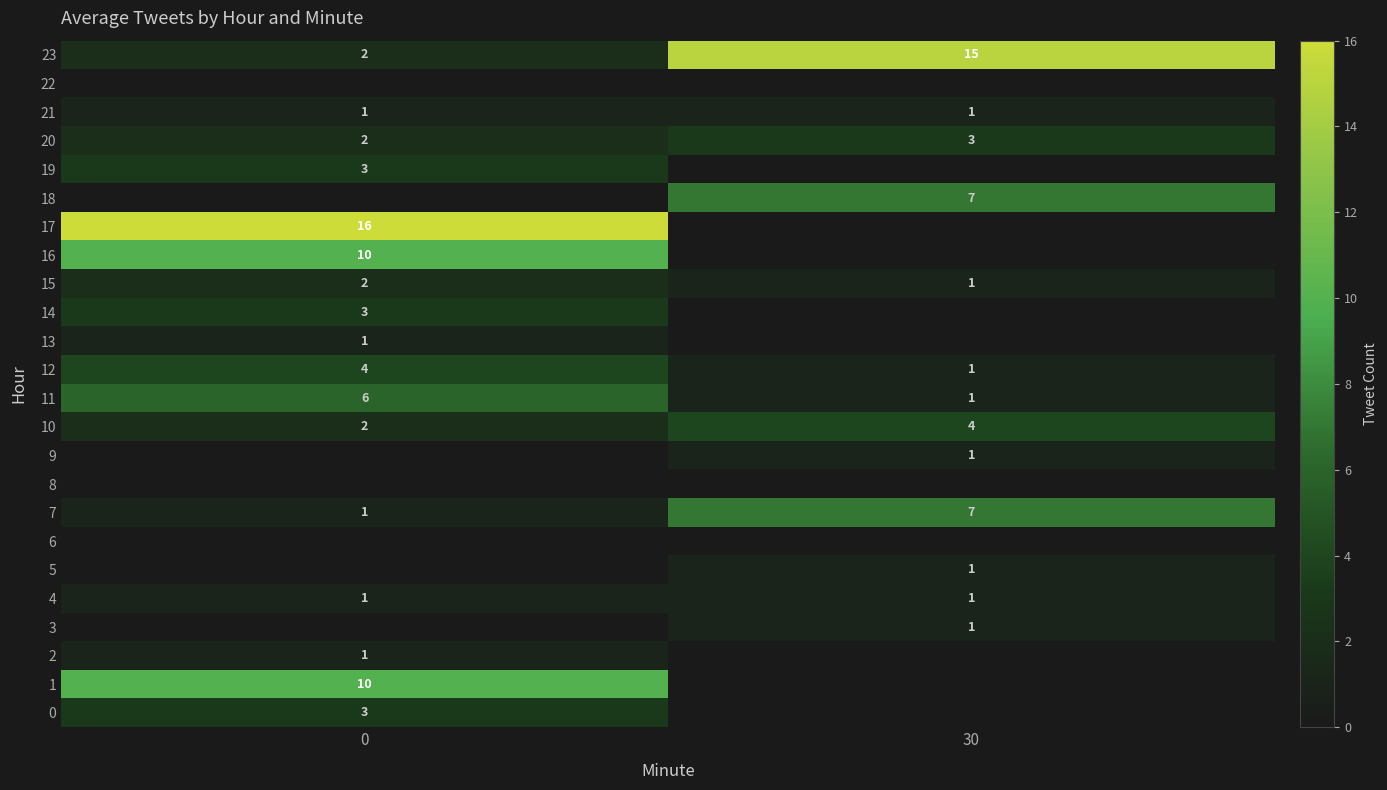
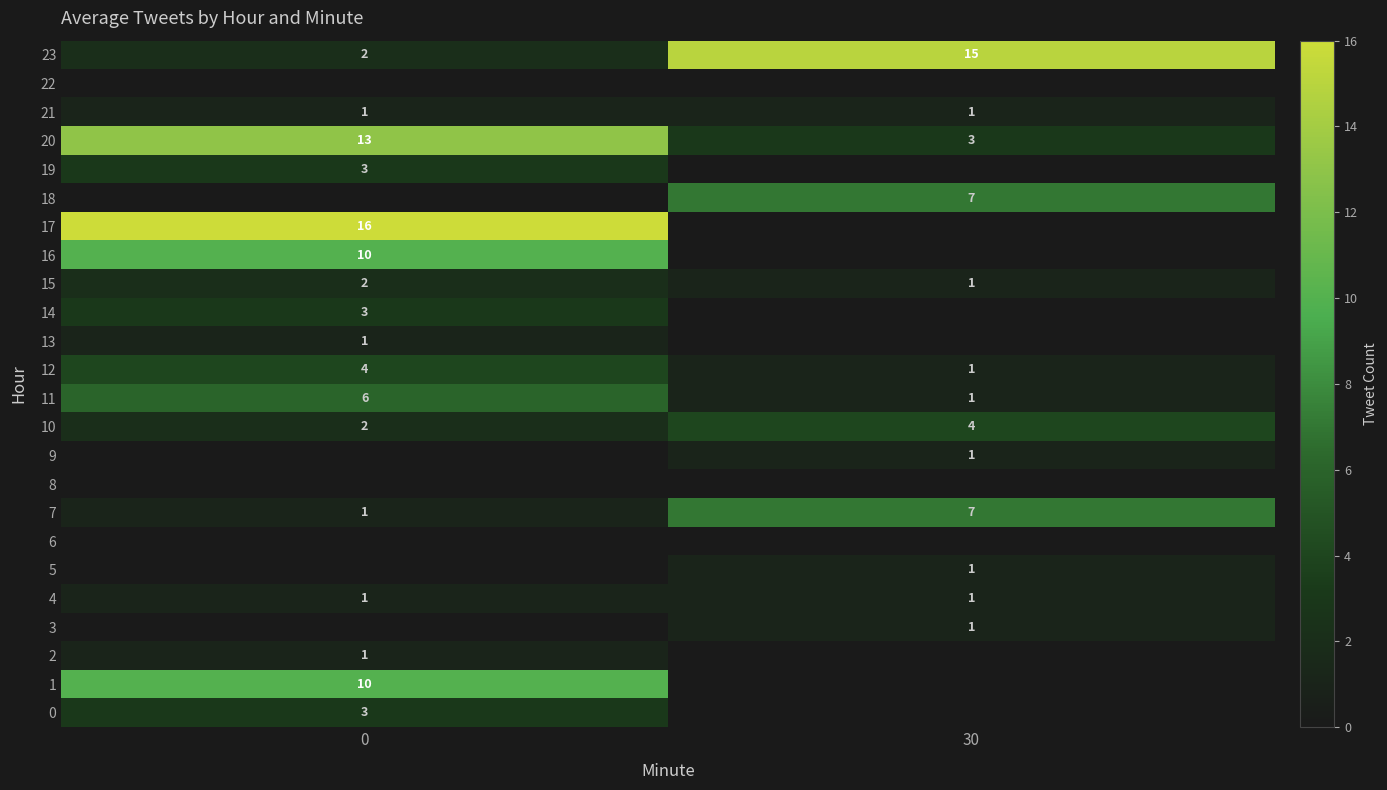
20, 0: 2 -> 13
